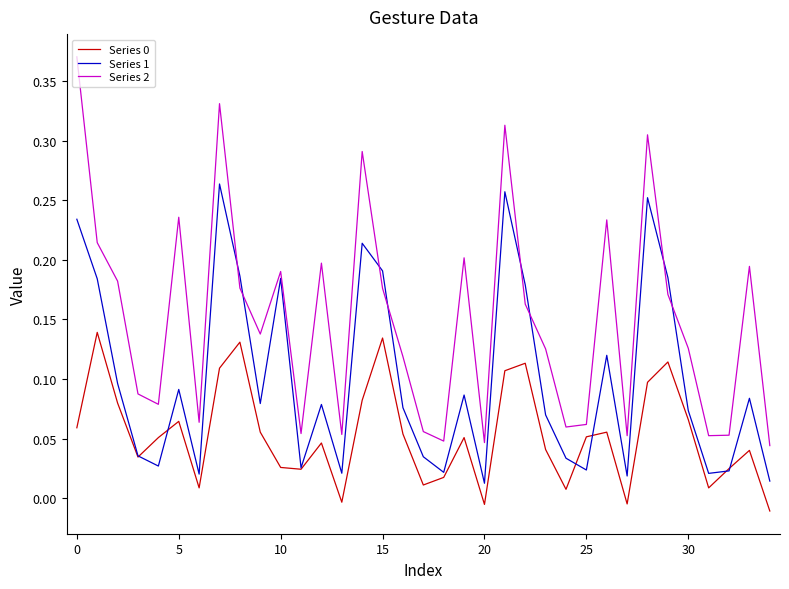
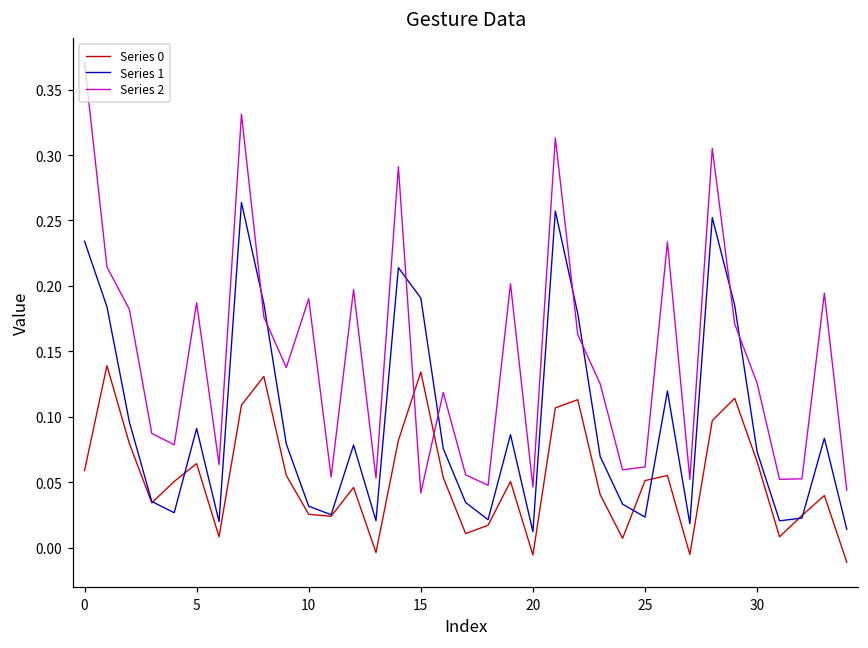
Series 2, 5: 0.236 -> 0.187
Series 1, 10: 0.184 -> 0.032
Series 2, 15: 0.176 -> 0.042
